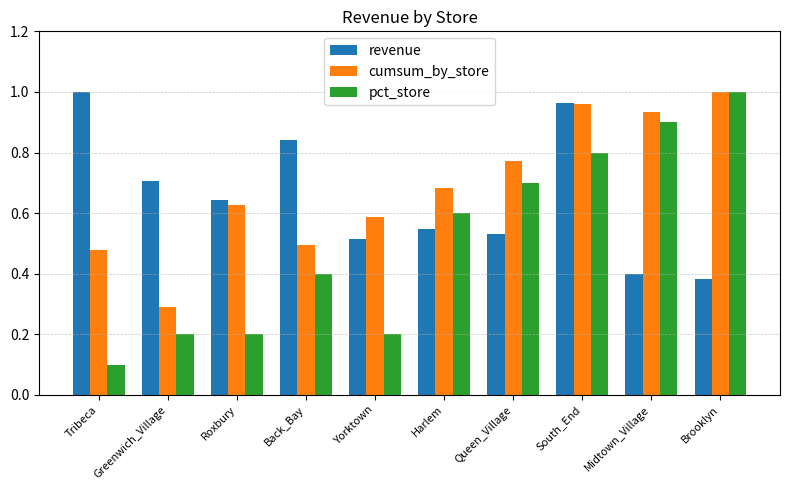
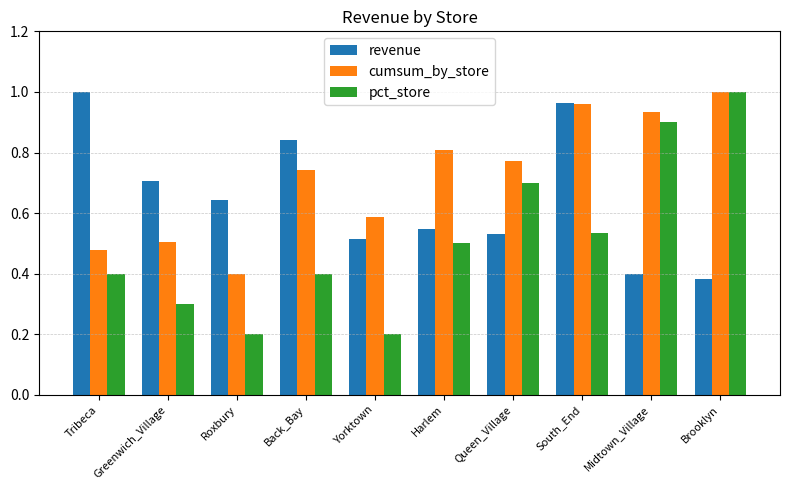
pct_store, Tribeca: 0.1 -> 0.4
cumsum_by_store, Greenwich_Village: 0.29 -> 0.50
pct_store, Greenwich_Village: 0.2 -> 0.3
cumsum_by_store, Roxbury: 0.63 -> 0.40
cumsum_by_store, Back_Bay: 0.49 -> 0.74
cumsum_by_store, Harlem: 0.68 -> 0.81
pct_store, Harlem: 0.6 -> 0.5
pct_store, South_End: 0.80 -> 0.53
